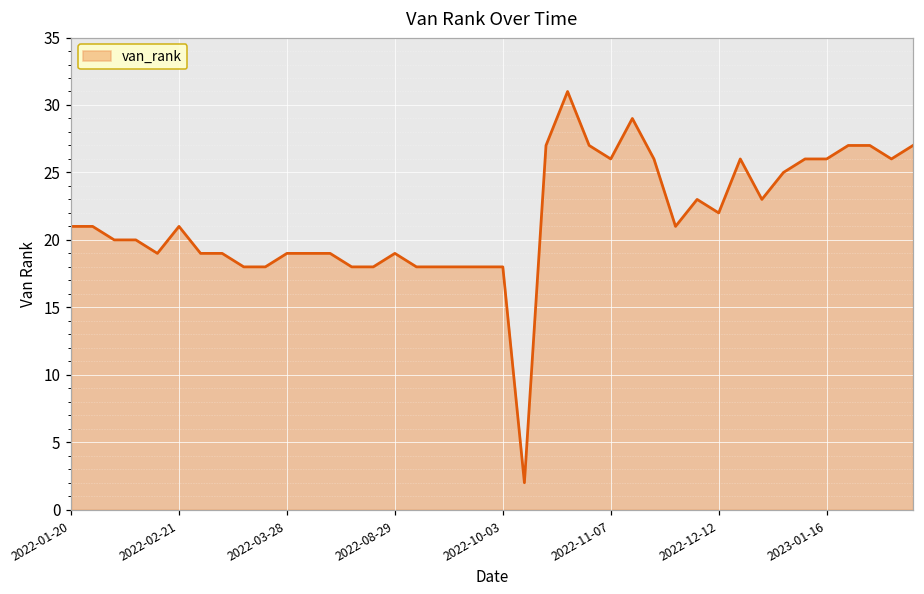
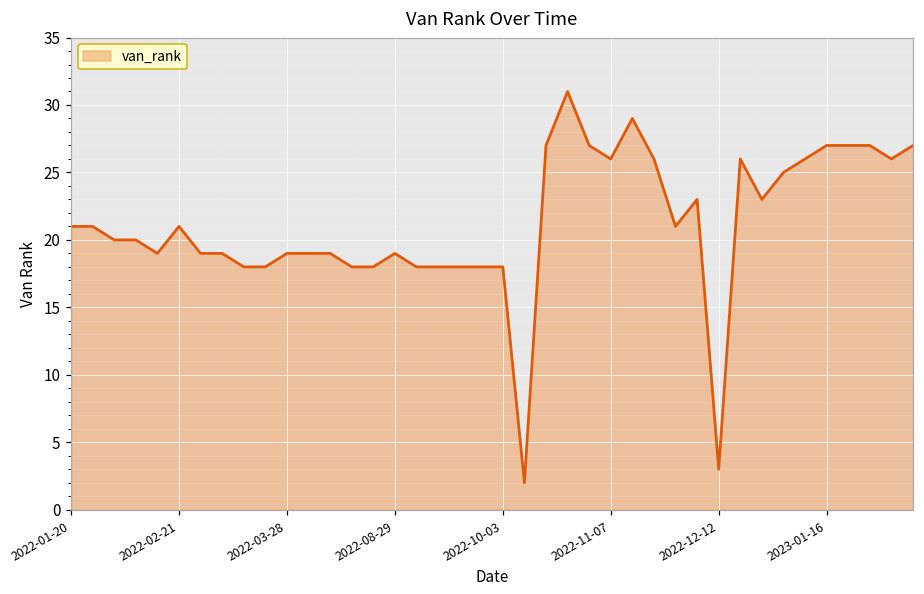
2022-12-12: 22 -> 3
2023-01-16: 26 -> 27
